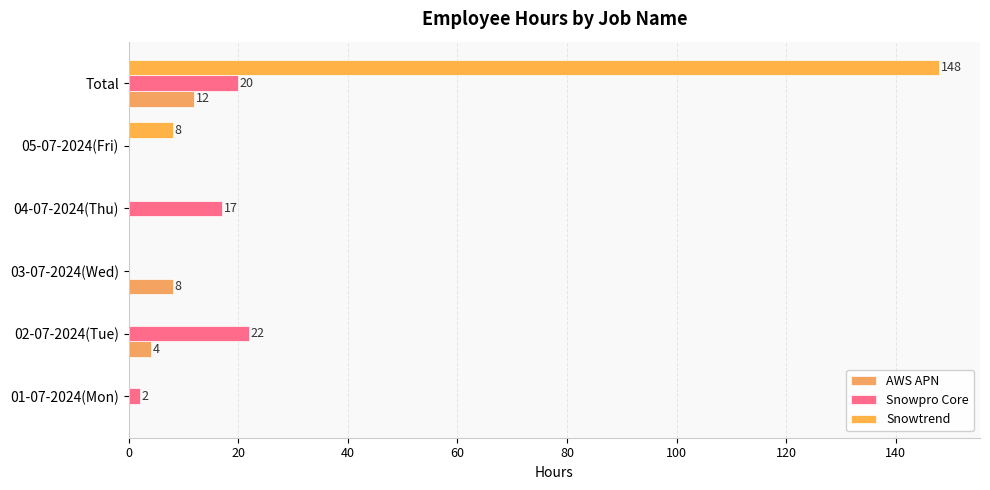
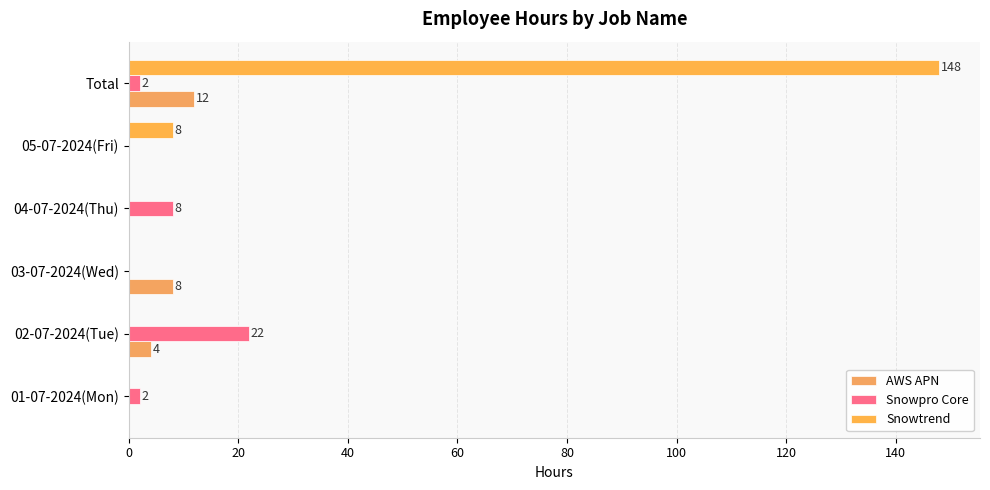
Snowpro Core, Total: 20 -> 2
Snowpro Core, 04-07-2024(Thu): 17 -> 8
